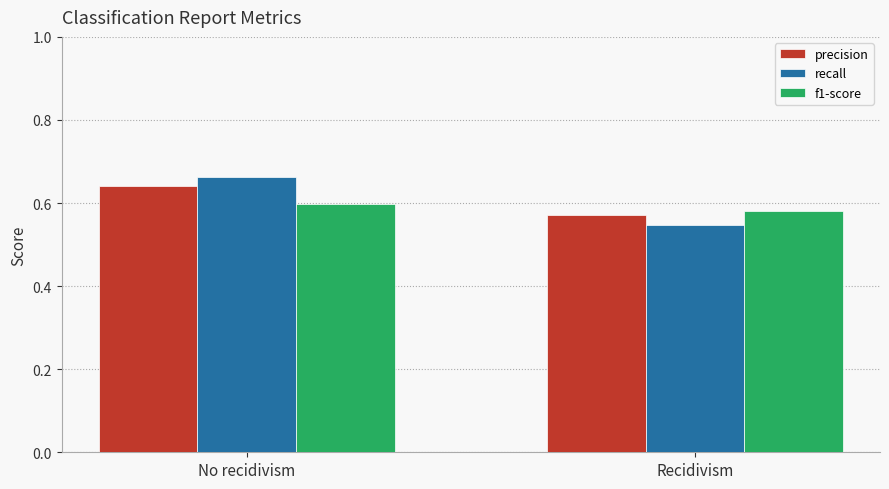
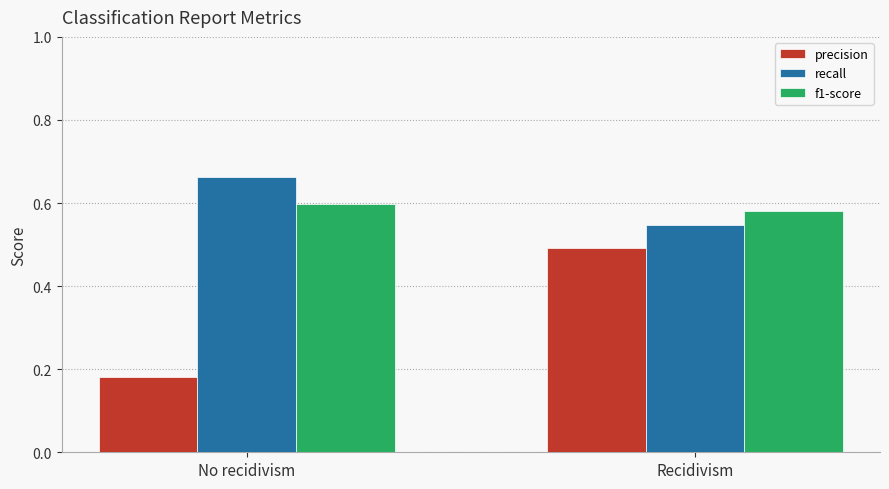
precision, No recidivism: 0.64 -> 0.18
precision, Recidivism: 0.57 -> 0.49
